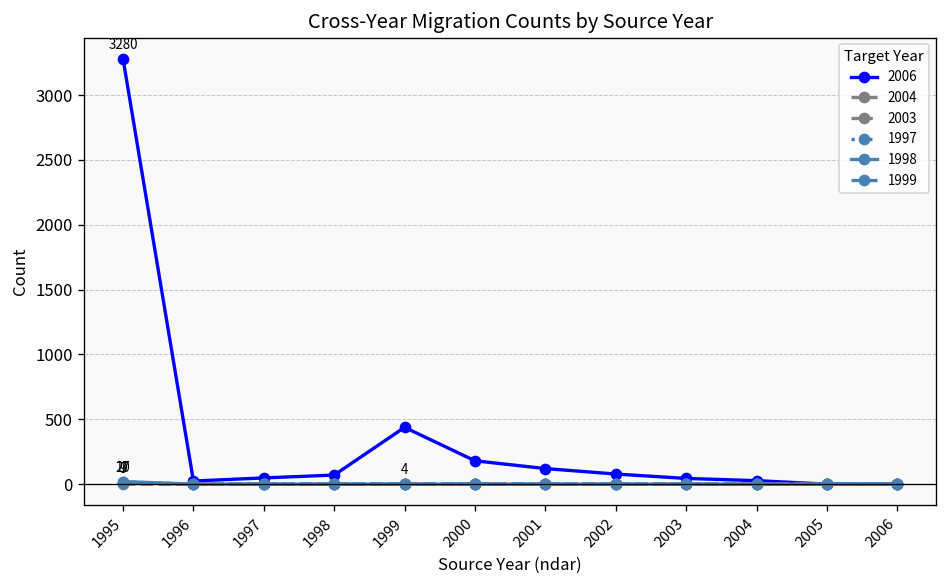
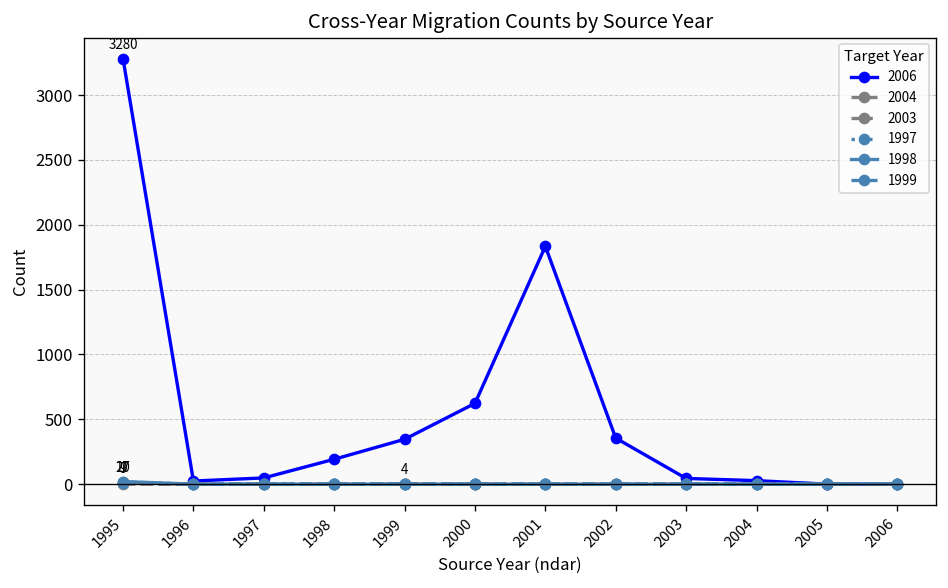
2006, 1998: 70 -> 190
2006, 1999: 440 -> 350
2006, 2000: 180 -> 620
2006, 2001: 120 -> 1830
2006, 2002: 80 -> 360
